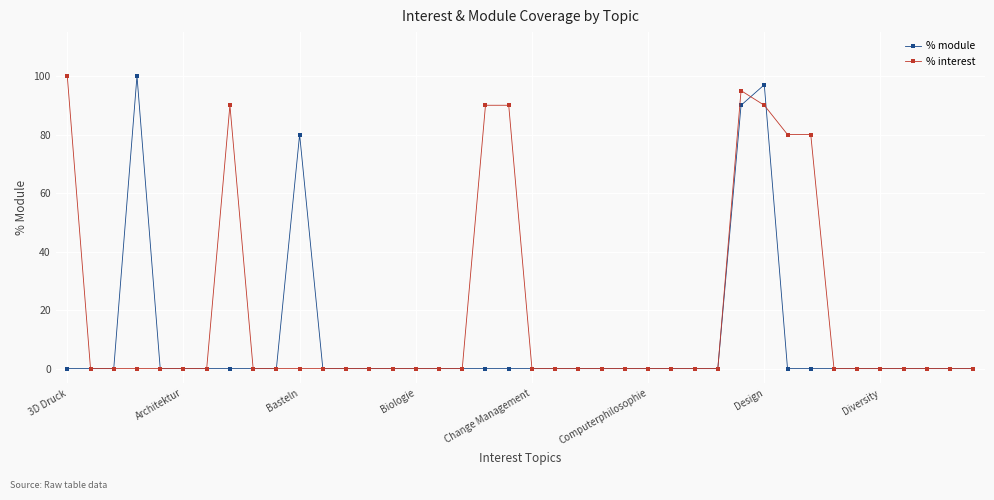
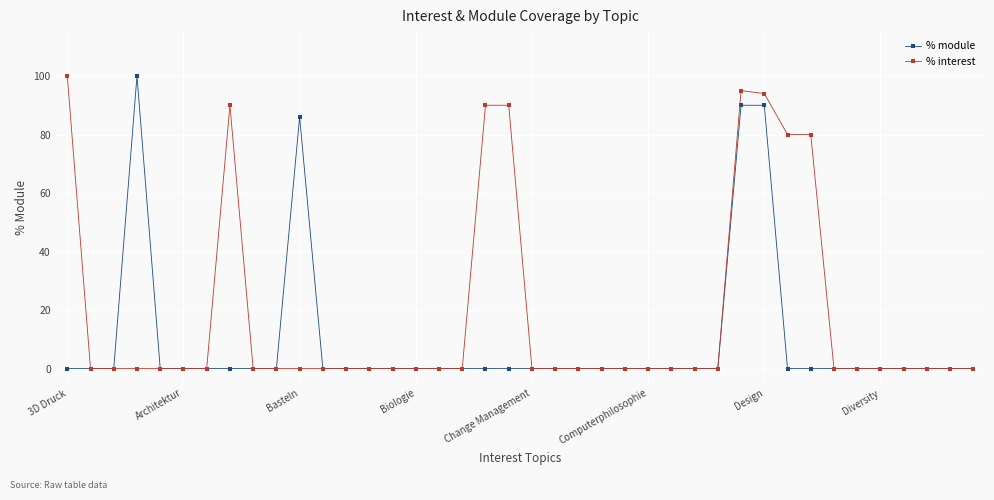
% module, Basteln: 80 -> 86
% module, Design: 97 -> 90
% interest, Design: 90 -> 94
